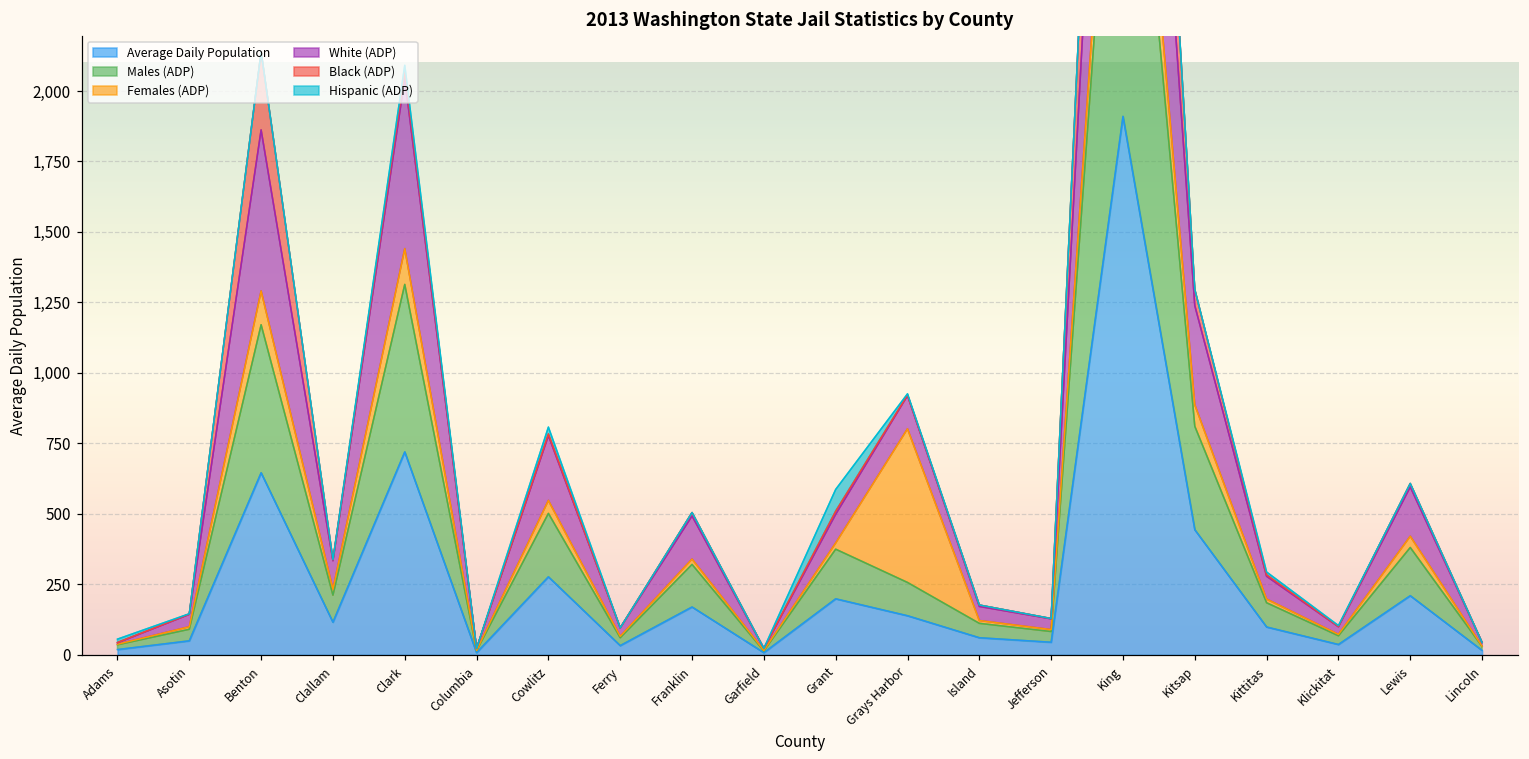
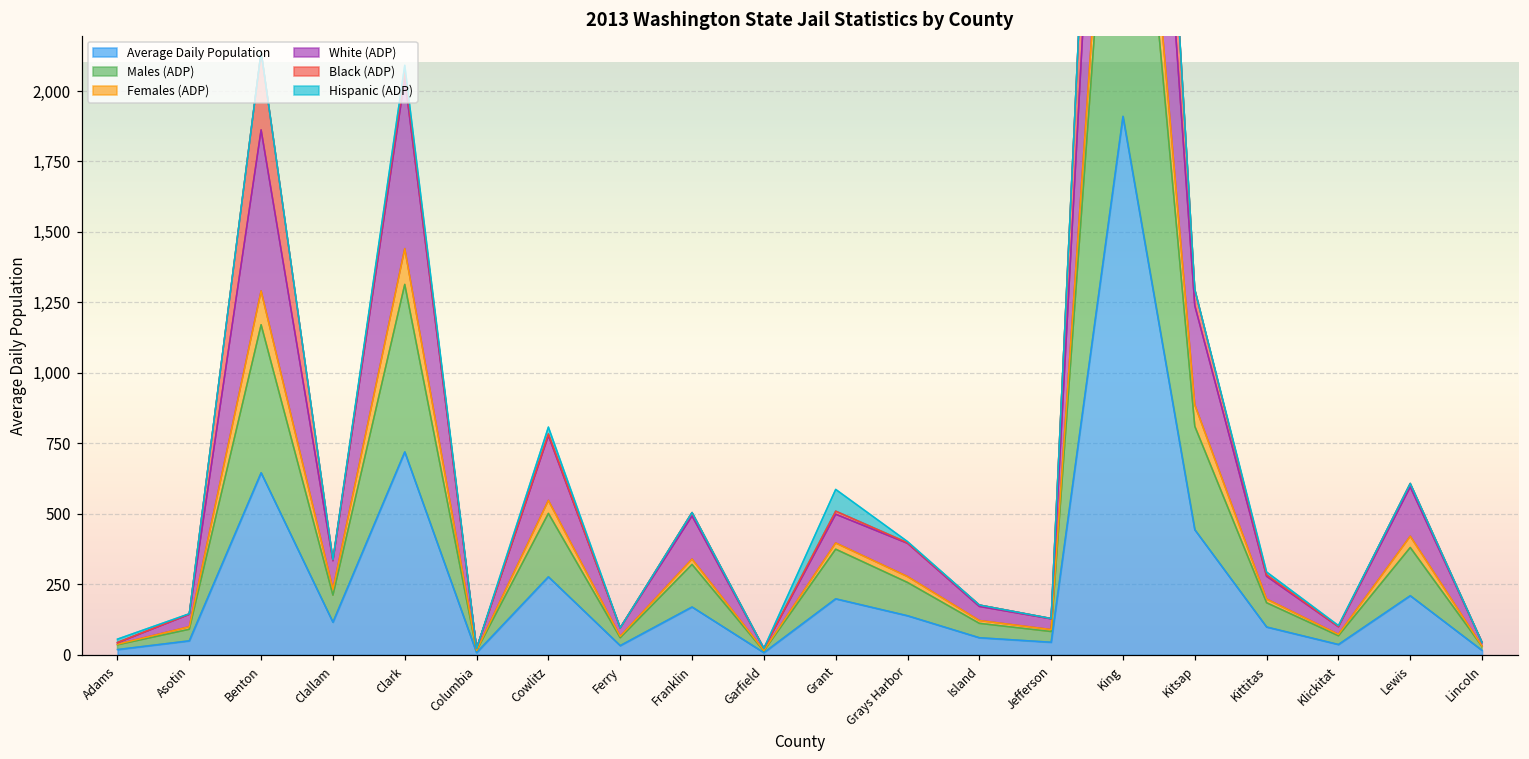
Females (ADP), Grays Harbor: 550 -> 20
